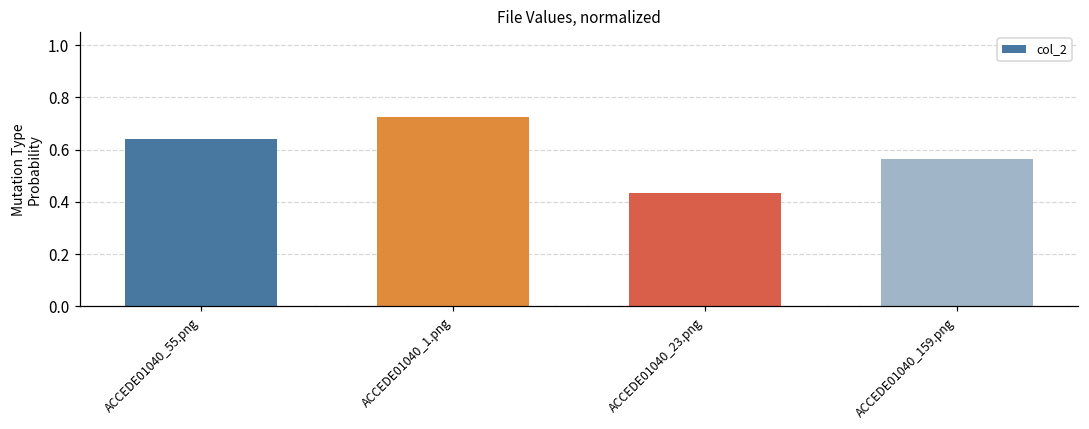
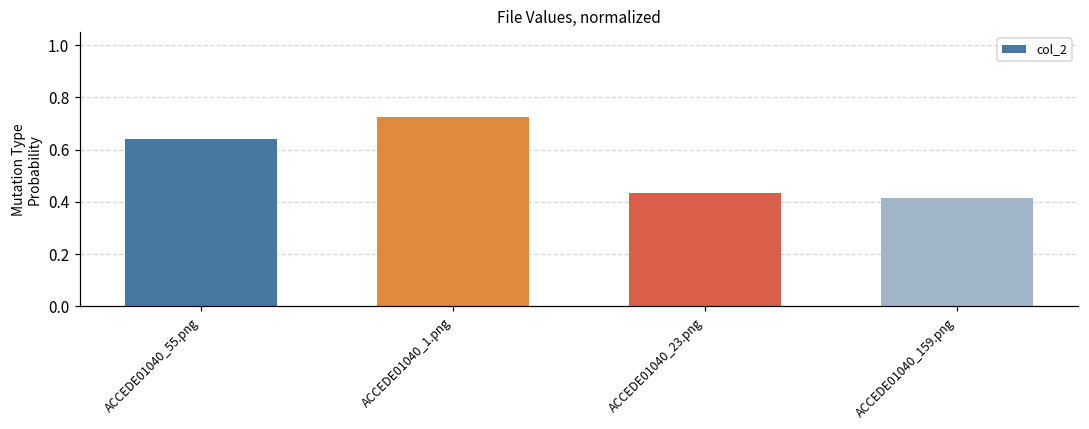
ACCEDE01040_159.png: 0.56 -> 0.41
